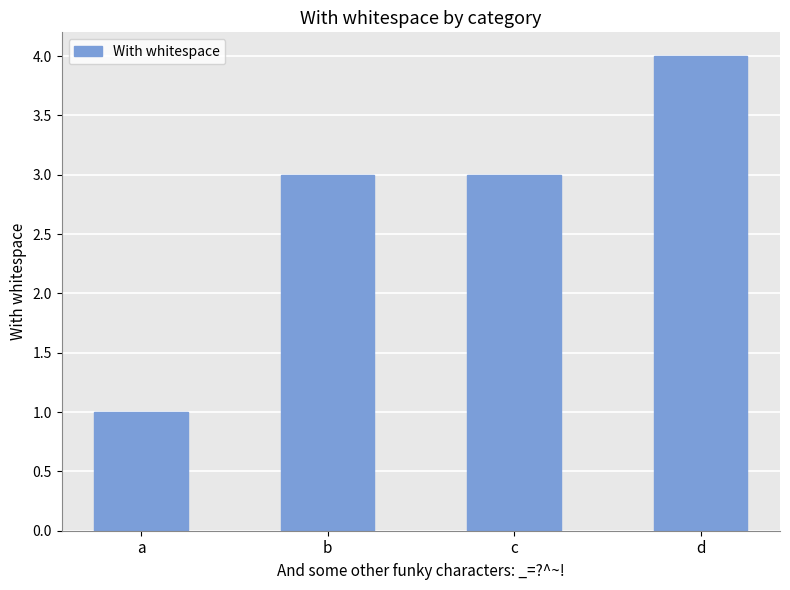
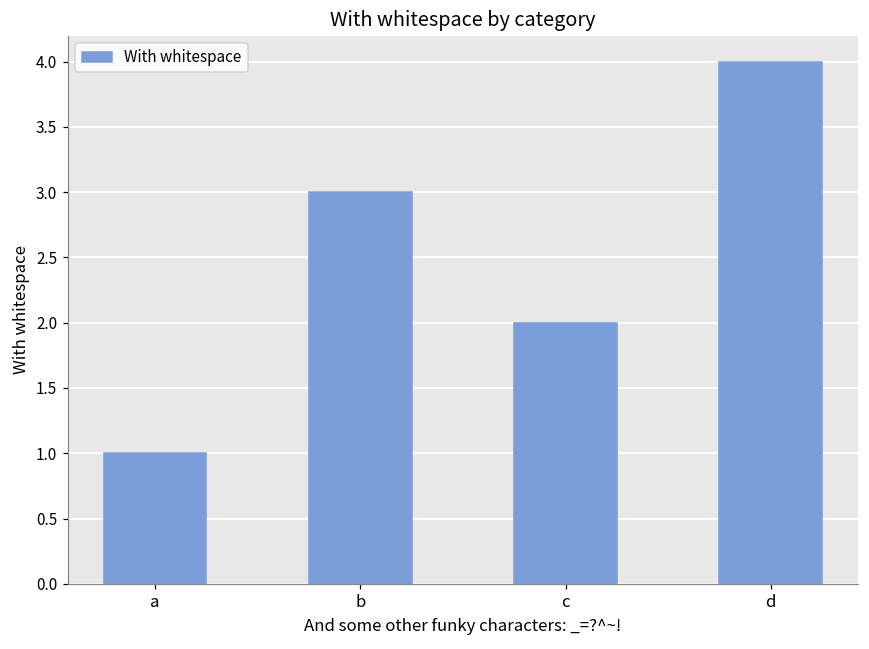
c: 3 -> 2
